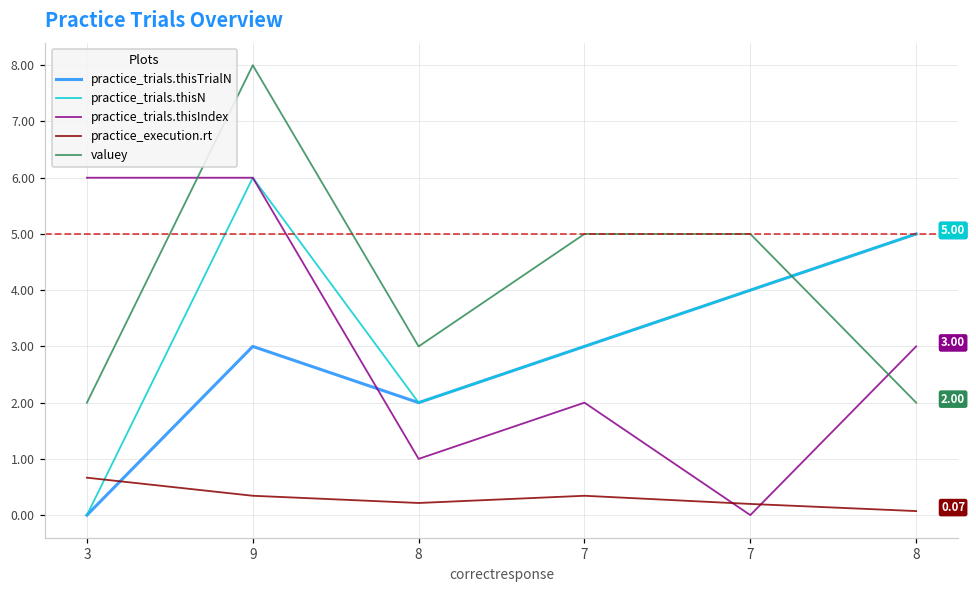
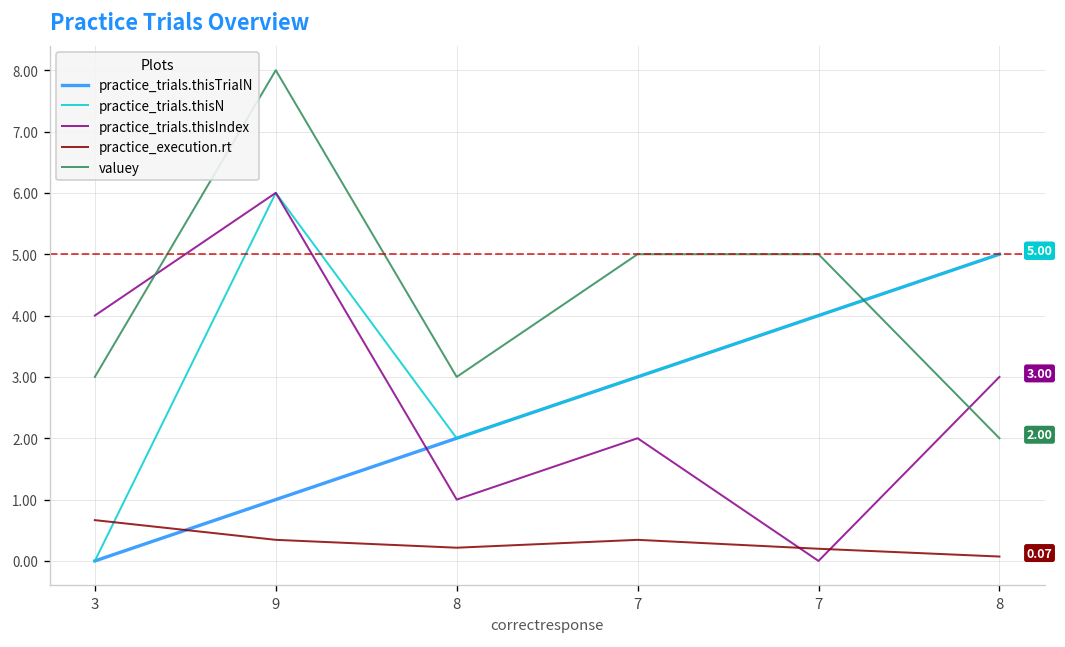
practice_trials.thisIndex, 3: 6 -> 4
valuey, 3: 2 -> 3
practice_trials.thisTrialN, 9: 3 -> 1
